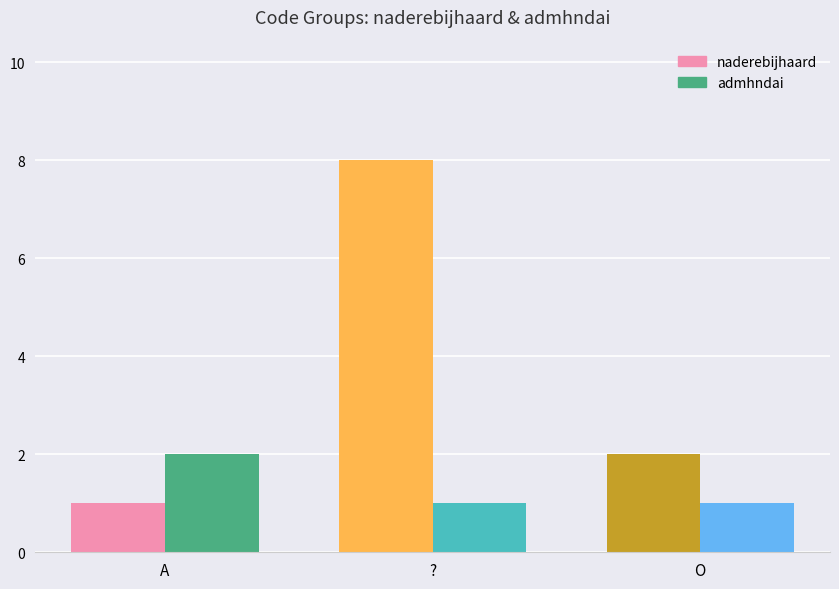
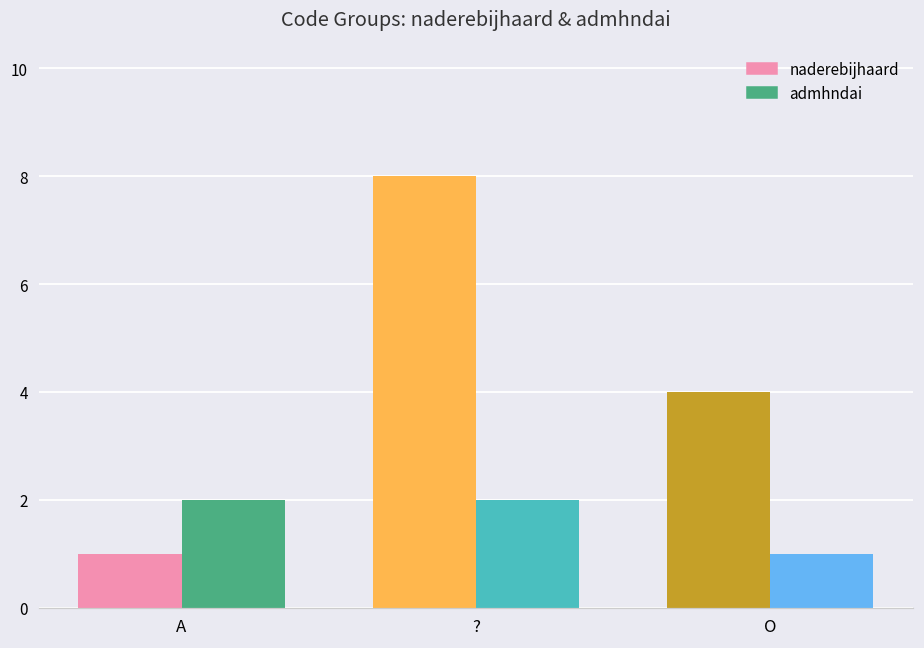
admhndai, ?: 1 -> 2
naderebijhaard, O: 2 -> 4
